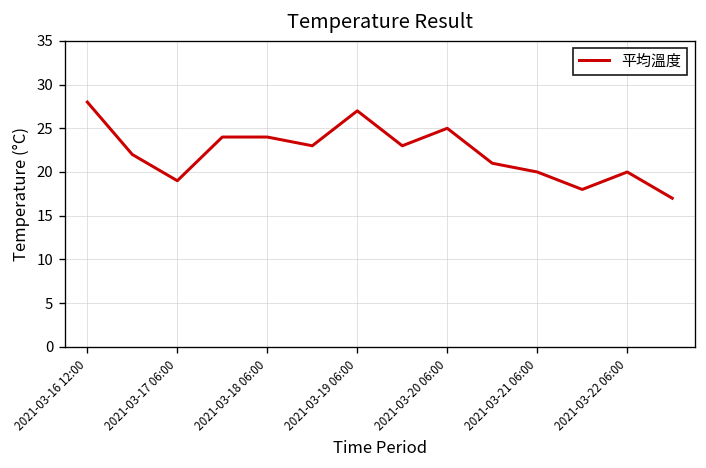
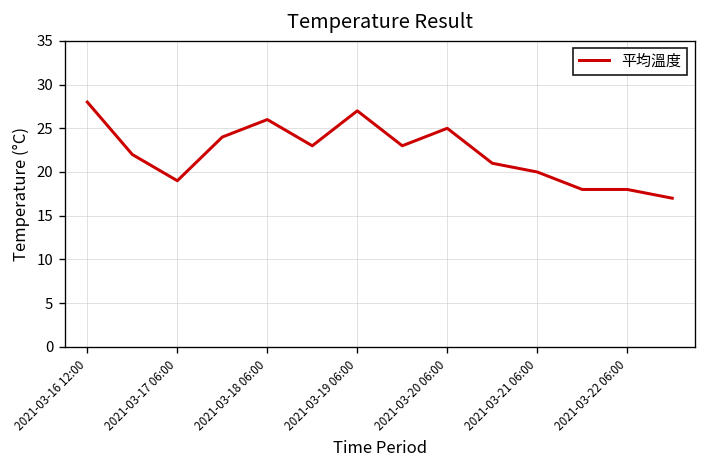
2021-03-18 06:00: 24 -> 26
2021-03-22 06:00: 20 -> 18
